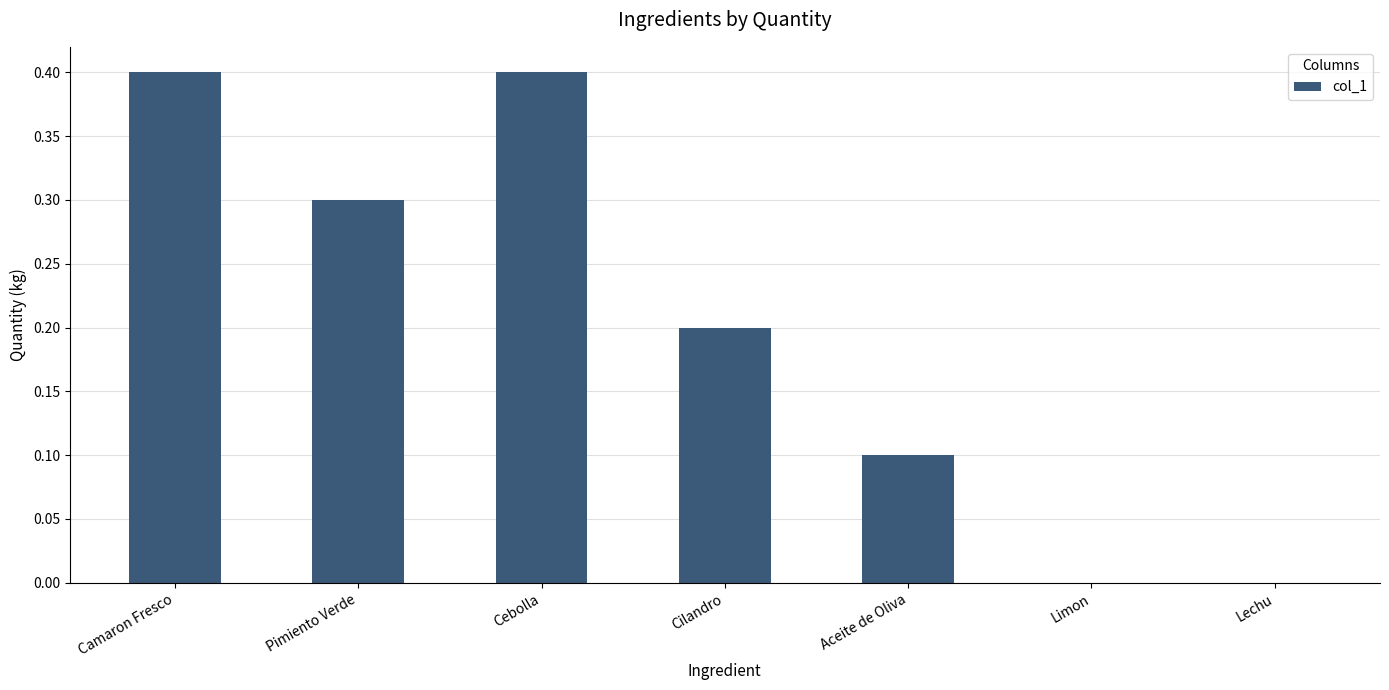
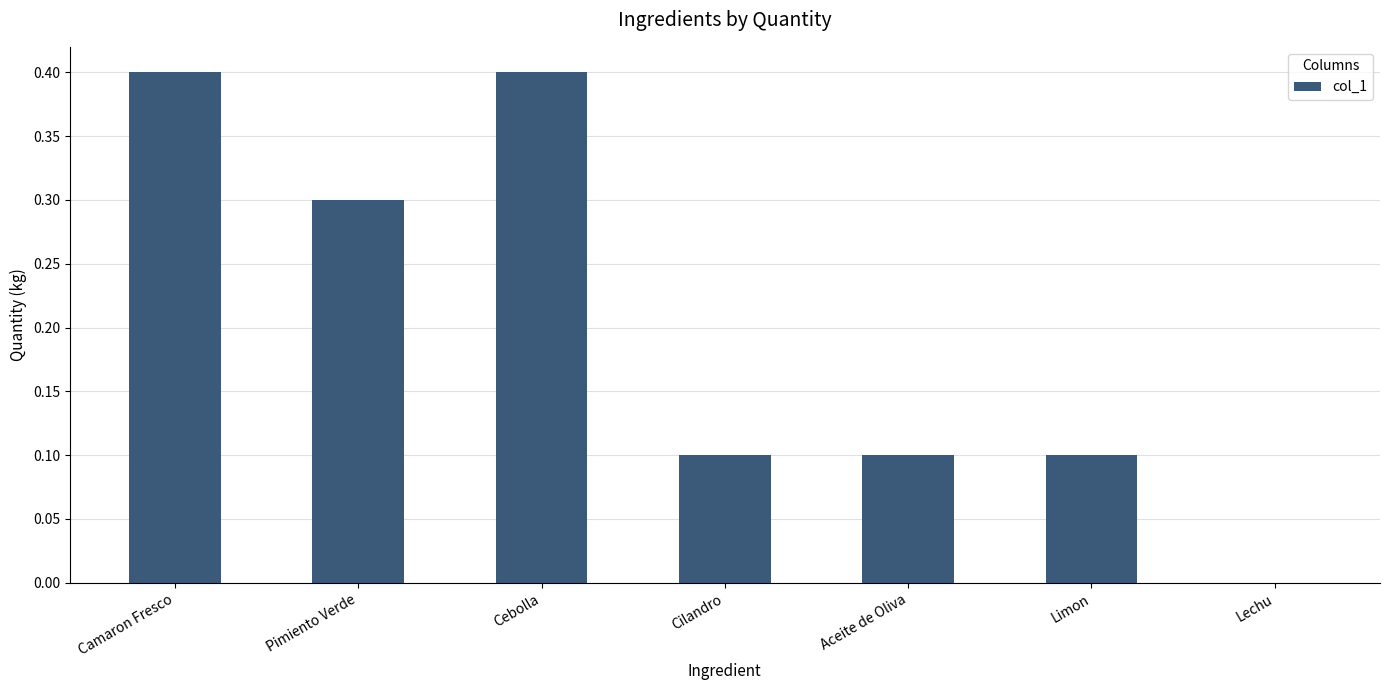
Cilandro: 0.2 -> 0.1
Limon: 0.0 -> 0.1
